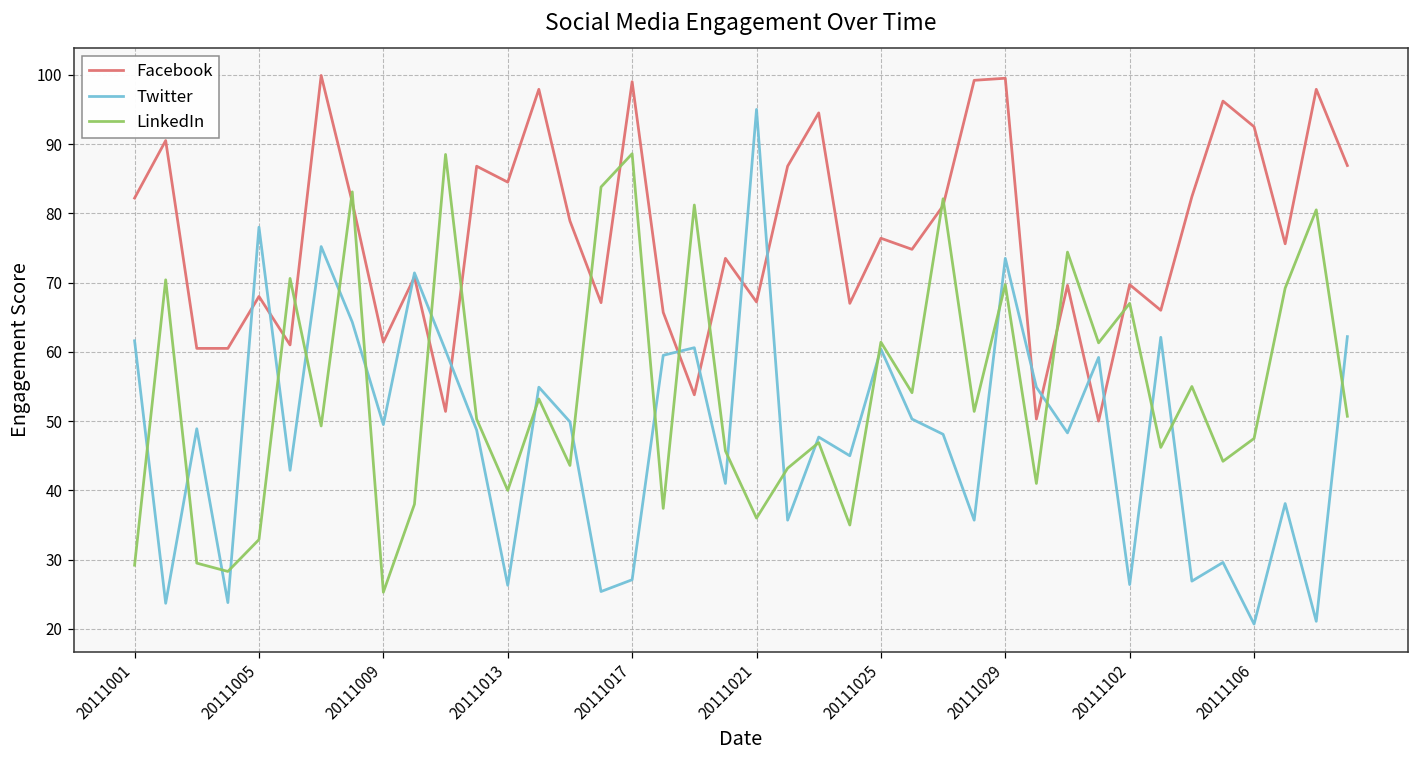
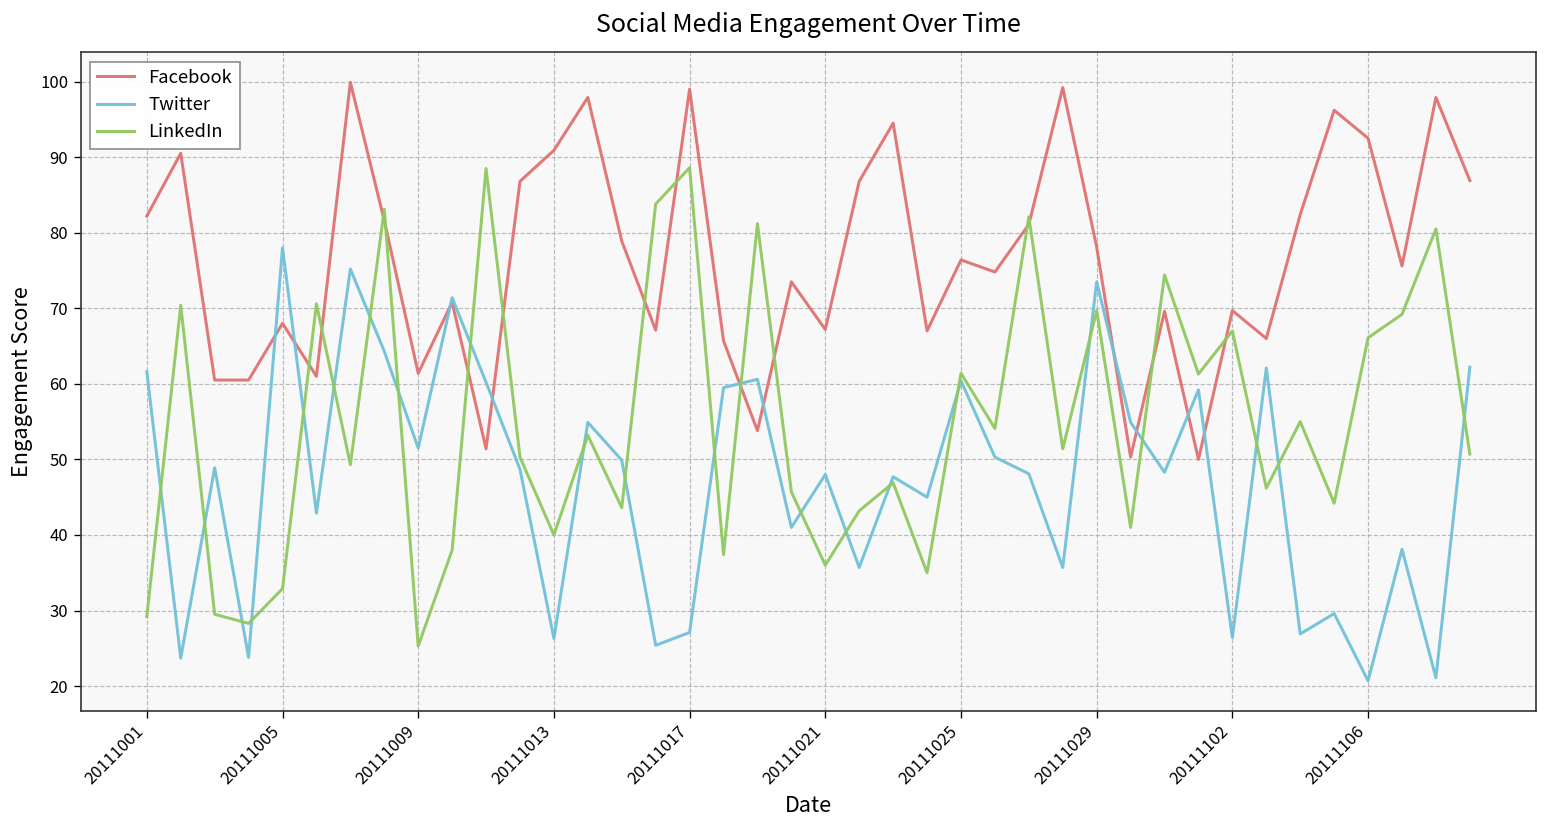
Twitter, 20111009: 50 -> 52
Facebook, 20111013: 85 -> 91
Twitter, 20111021: 95 -> 48
Facebook, 20111029: 100 -> 78
LinkedIn, 20111106: 48 -> 66
